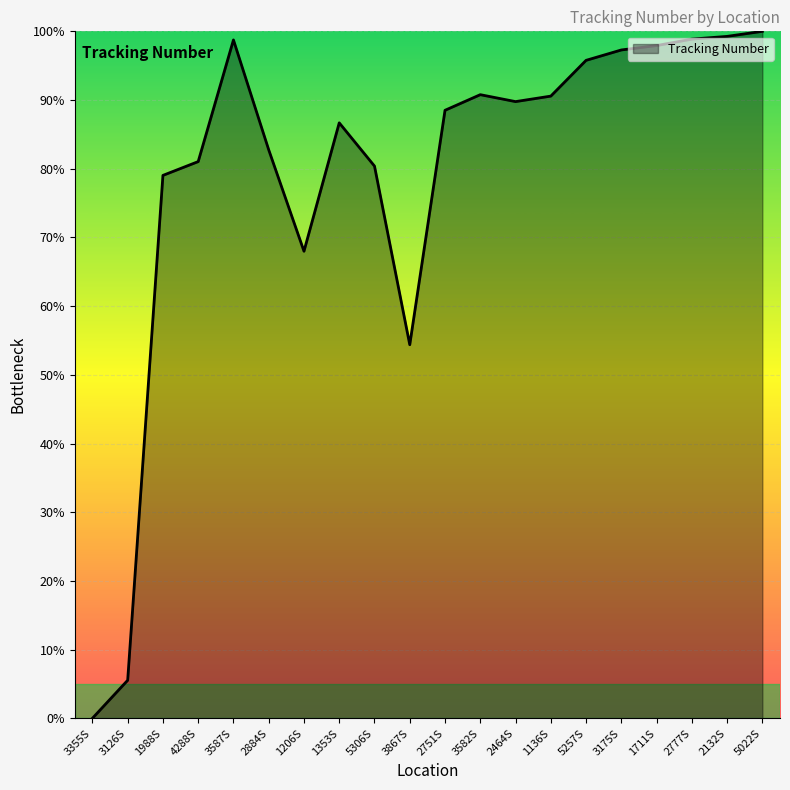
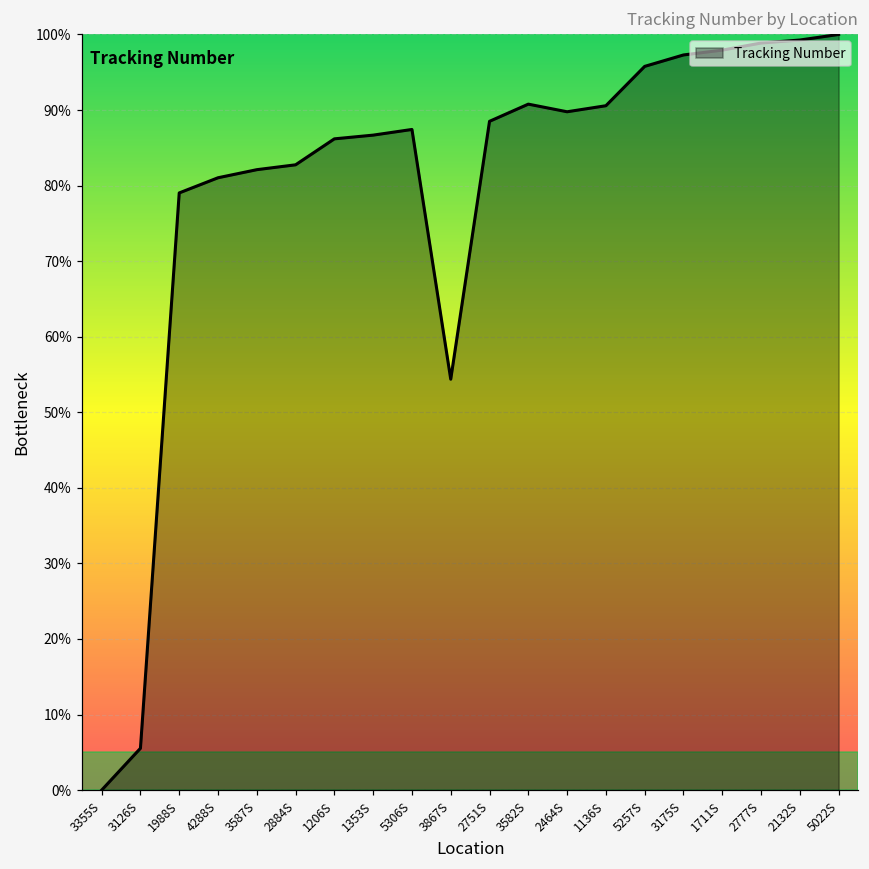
3587S: 99% -> 82%
1206S: 68% -> 86%
5306S: 80% -> 87%
